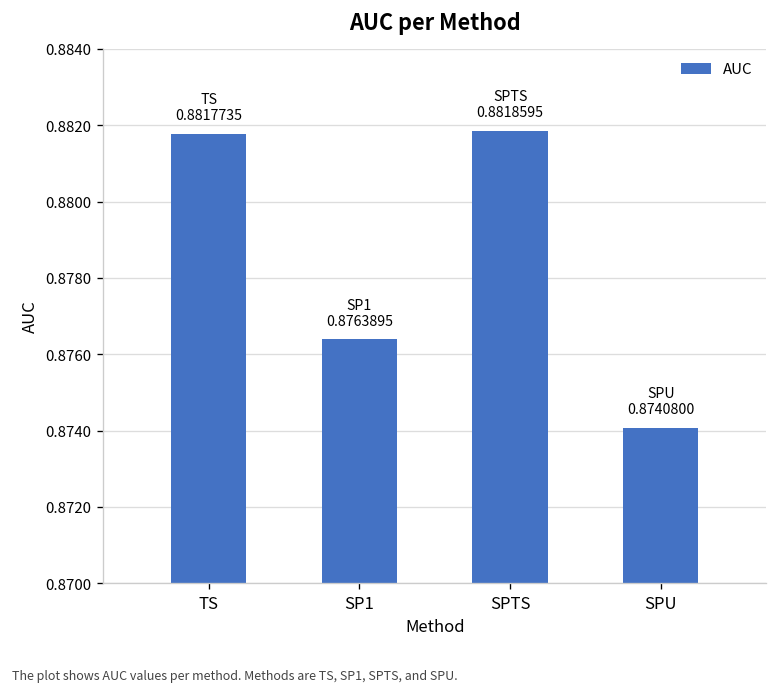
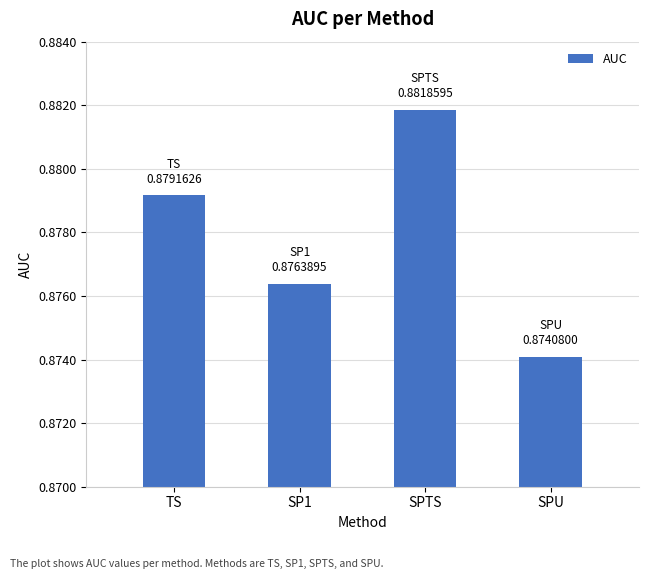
TS: 0.8817735 -> 0.8791626
